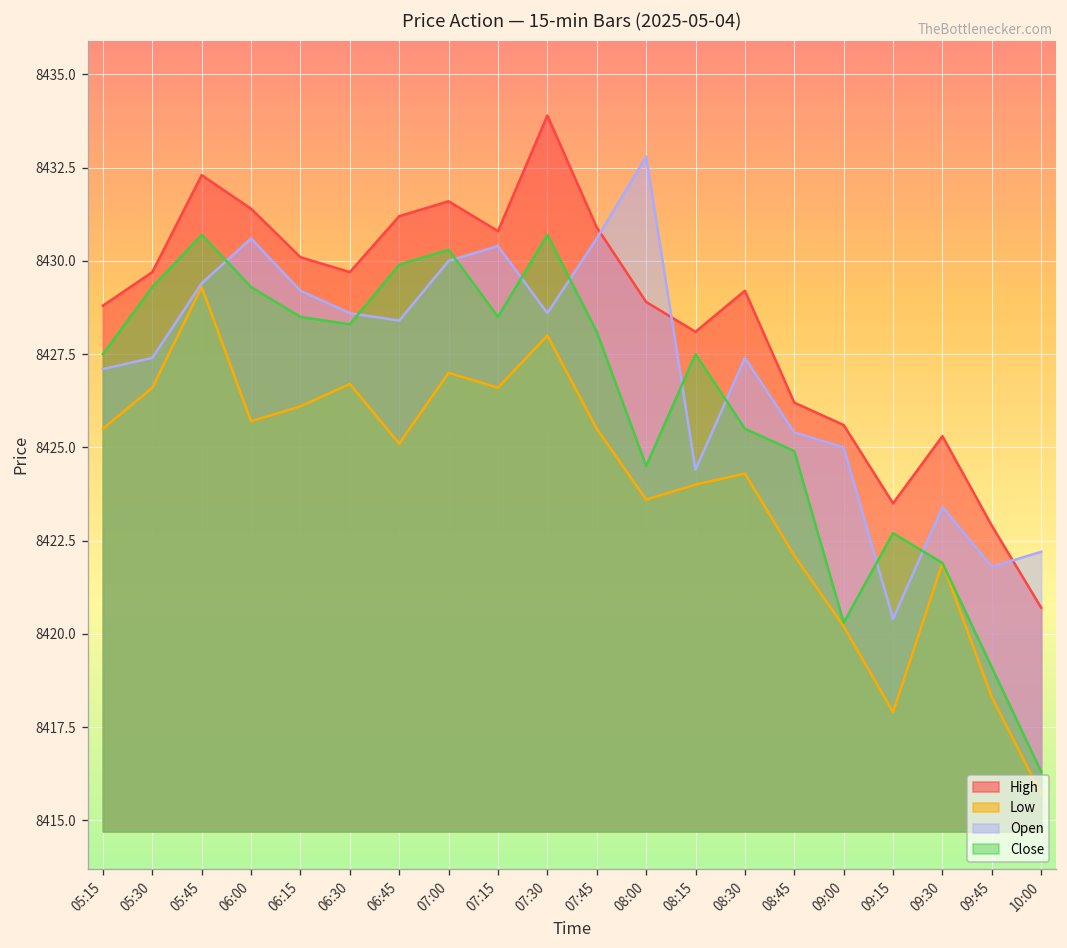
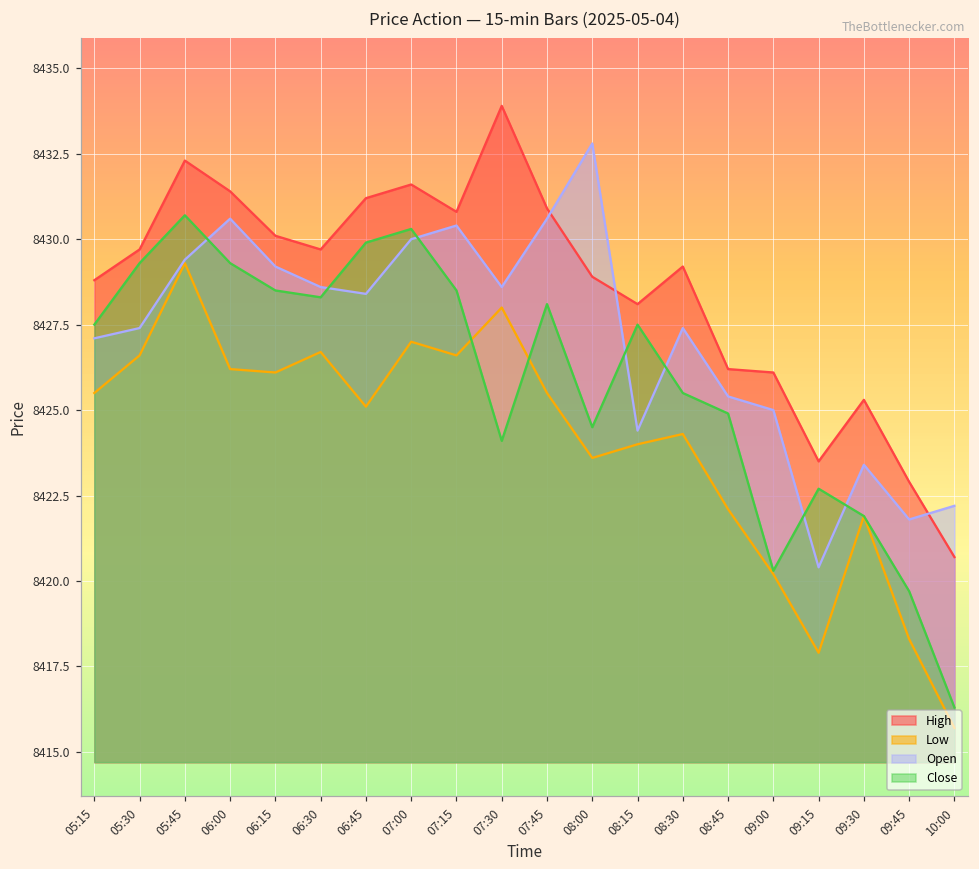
Low, 06:00: 8425.7 -> 8426.2
Close, 07:30: 8430.7 -> 8424.1
High, 09:00: 8425.6 -> 8426.1
Close, 09:45: 8419.1 -> 8419.7
